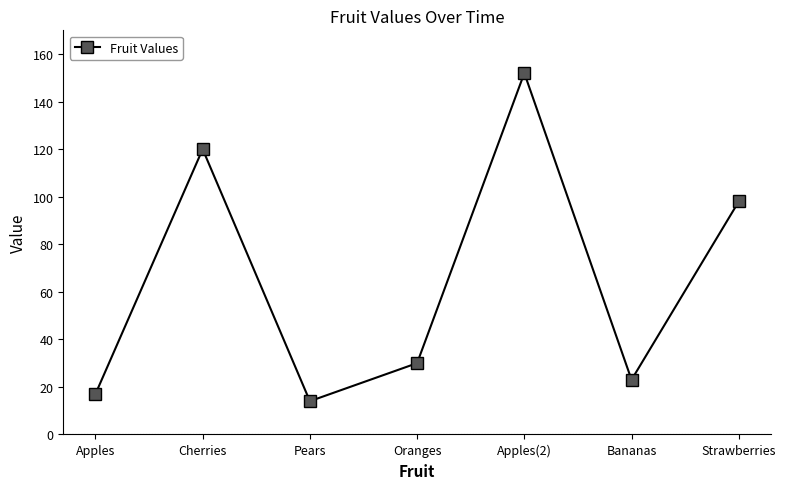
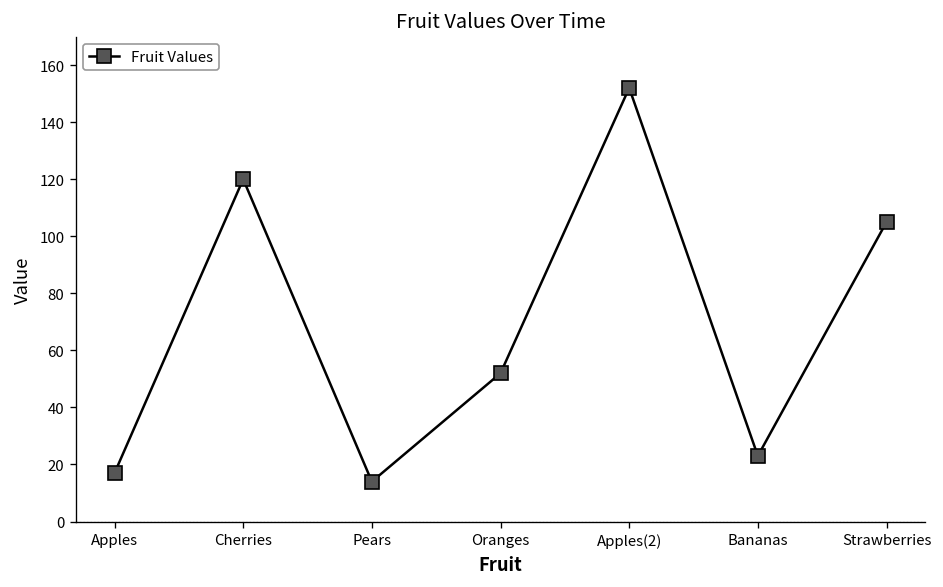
Oranges: 30 -> 52
Strawberries: 98 -> 105
